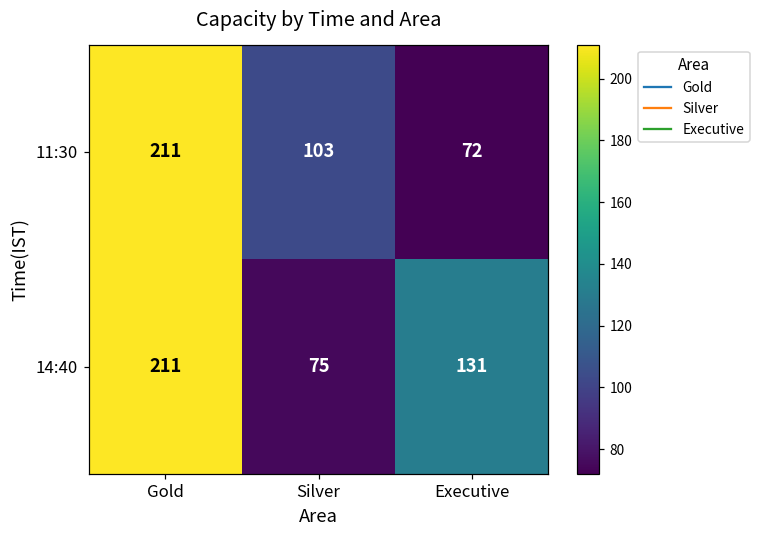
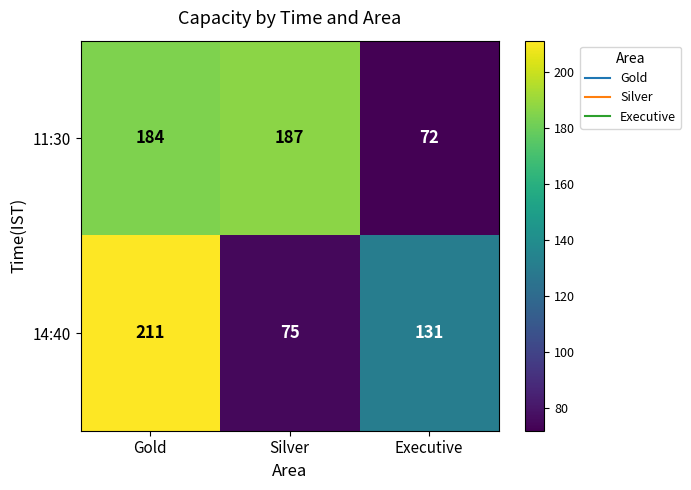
11:30, Gold: 211 -> 184
11:30, Silver: 103 -> 187
